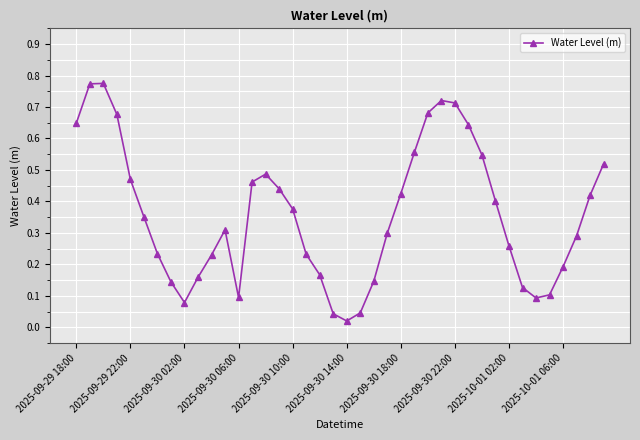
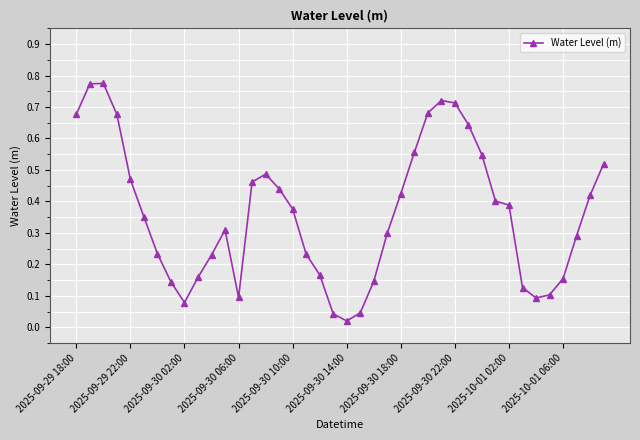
2025-09-29 18:00: 0.65 -> 0.68
2025-10-01 02:00: 0.26 -> 0.39
2025-10-01 06:00: 0.19 -> 0.15
